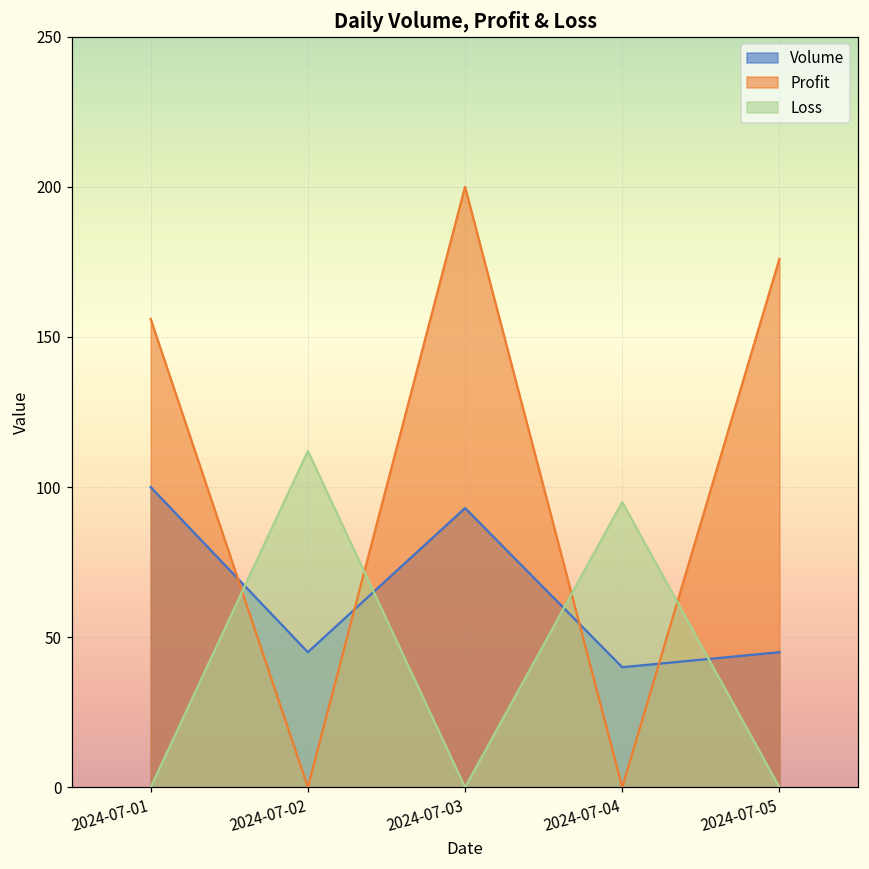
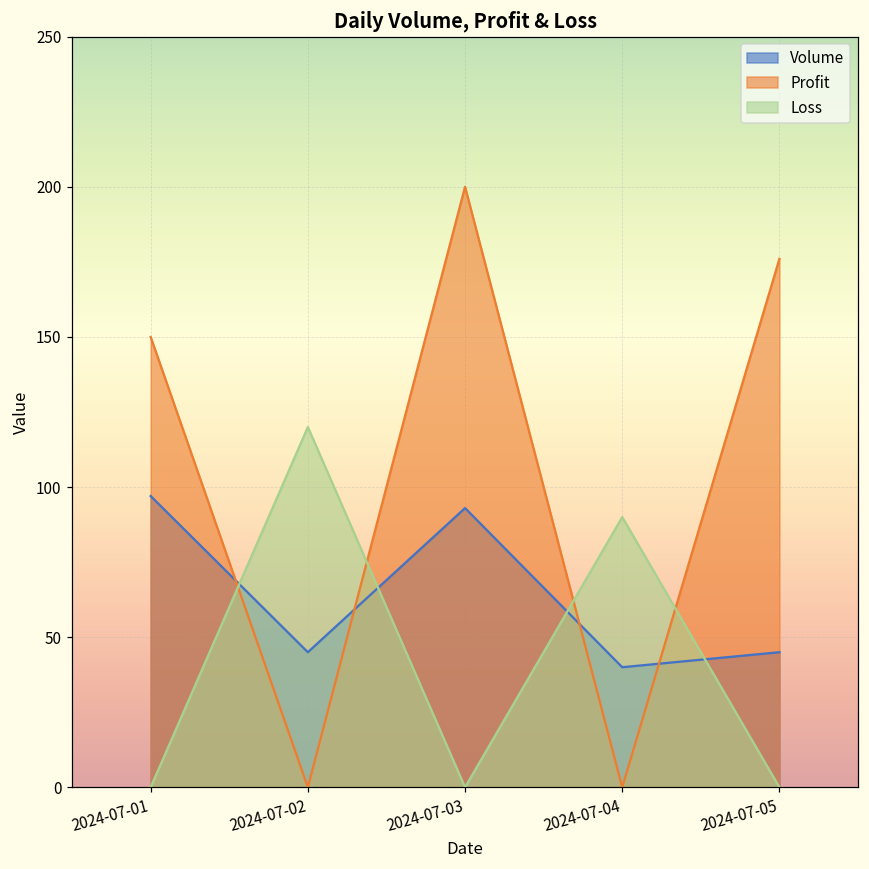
Volume, 2024-07-01: 100 -> 97
Profit, 2024-07-01: 156 -> 150
Loss, 2024-07-02: 112 -> 120
Loss, 2024-07-04: 95 -> 90
